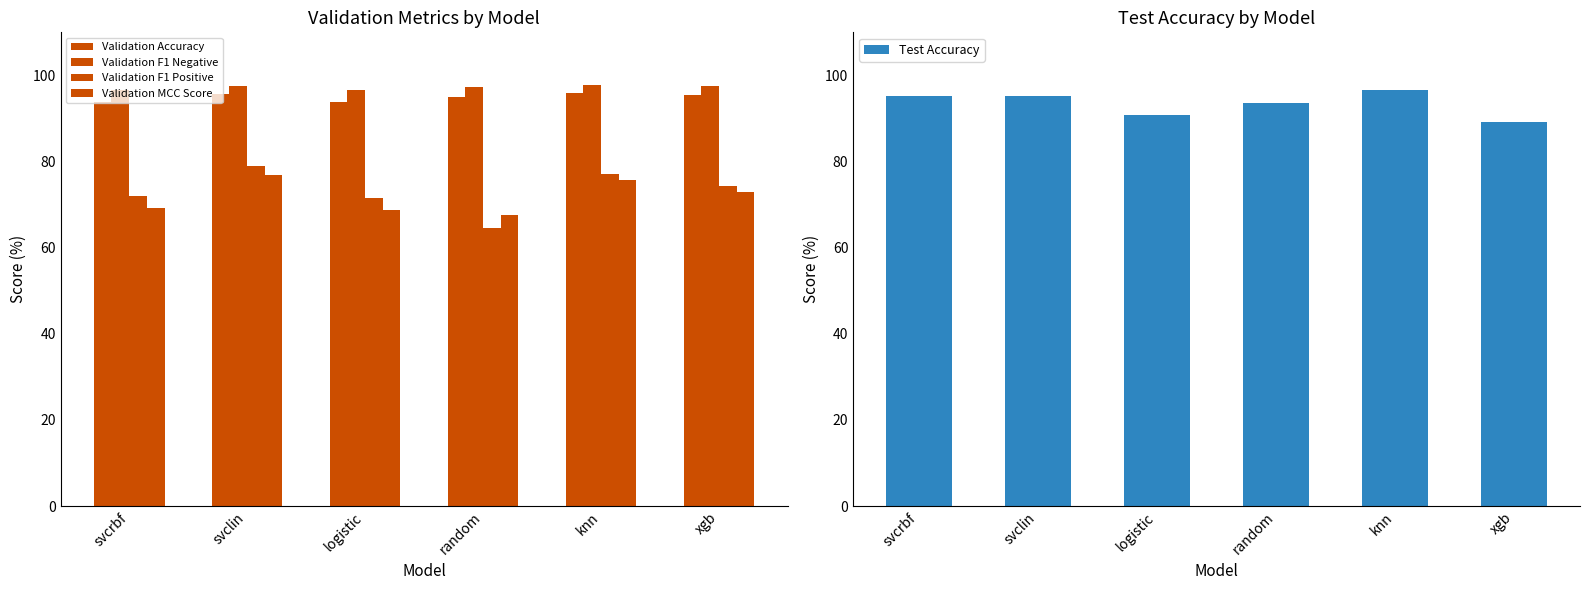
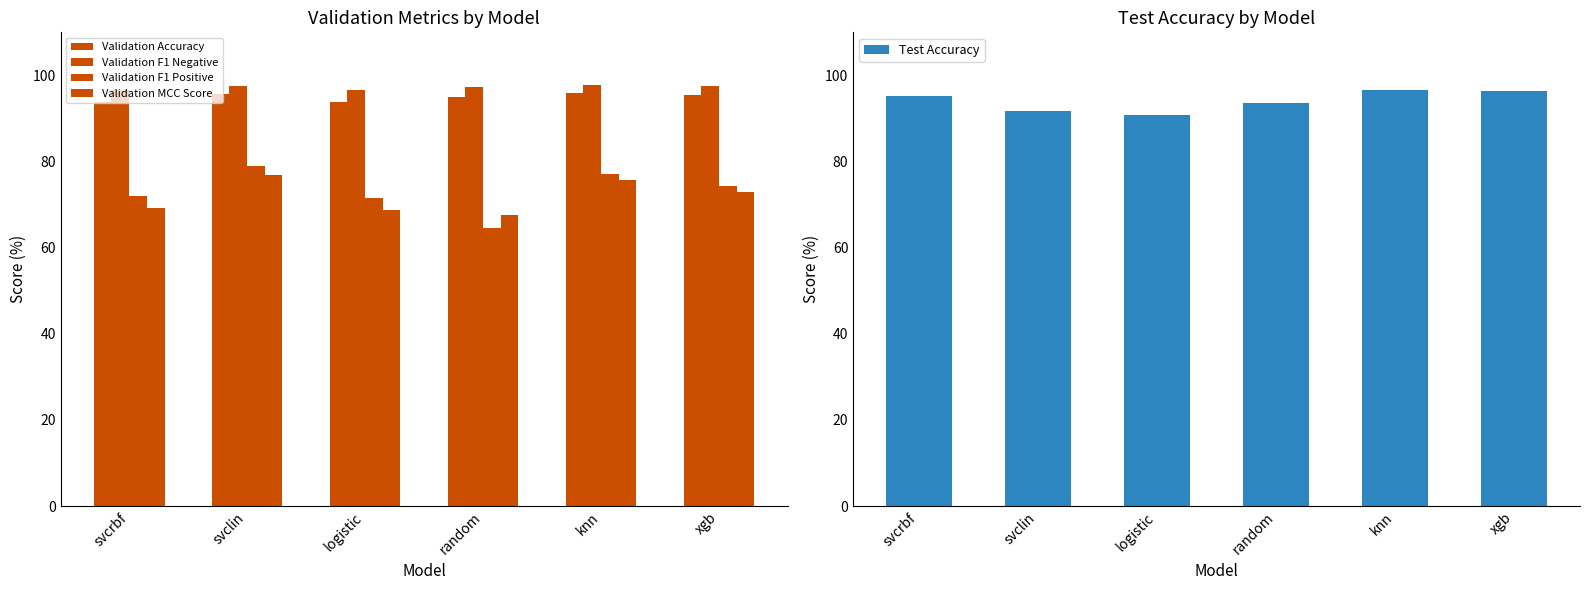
Test Accuracy by Model, svclin: 95 -> 92
Test Accuracy by Model, xgb: 89 -> 96
